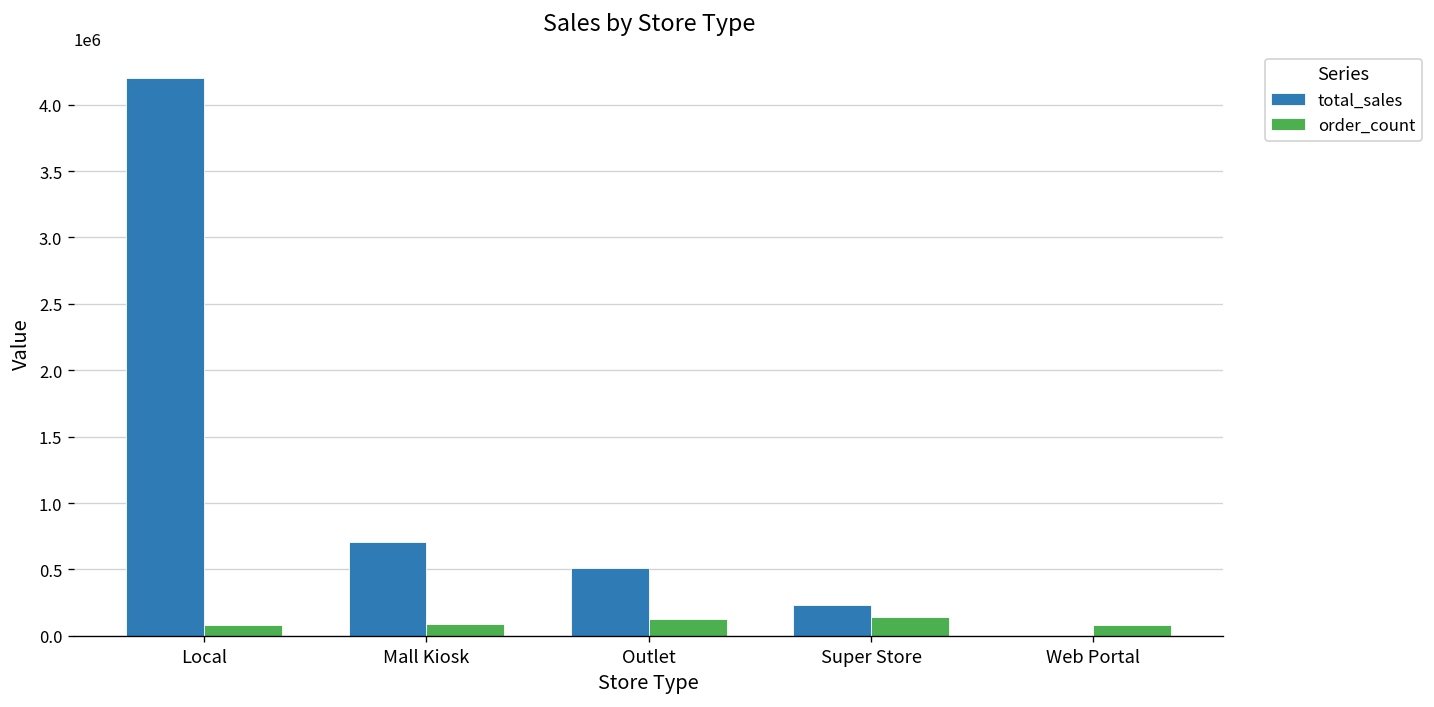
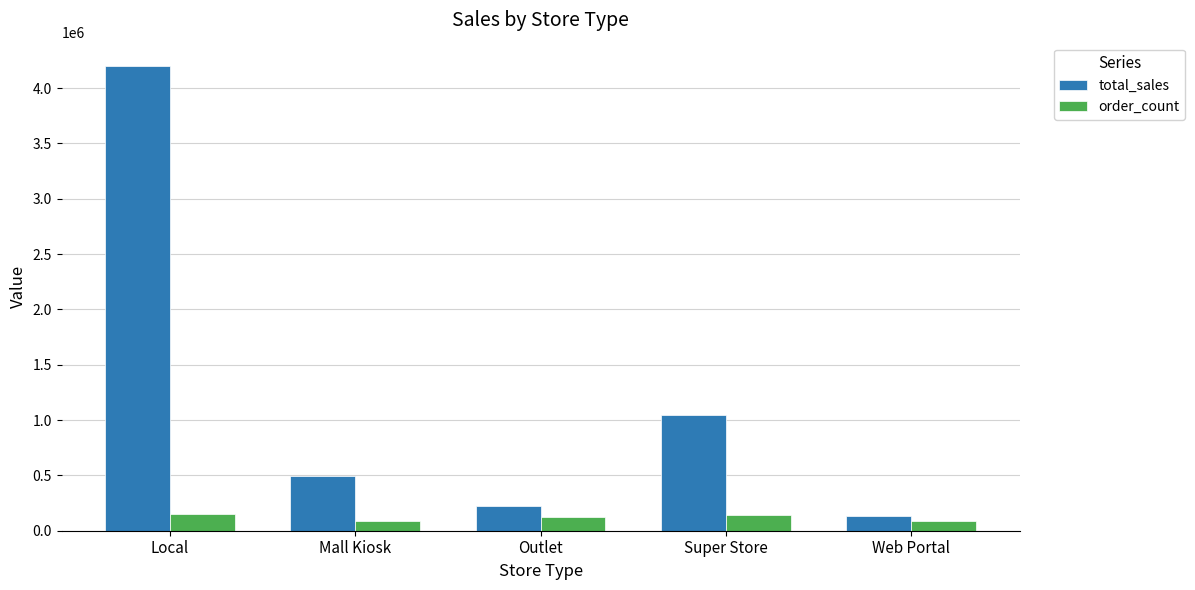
order_count, Local: 80000 -> 160000
total_sales, Mall Kiosk: 710000 -> 500000
total_sales, Outlet: 510000 -> 220000
total_sales, Super Store: 230000 -> 1050000
total_sales, Web Portal: 0 -> 130000
